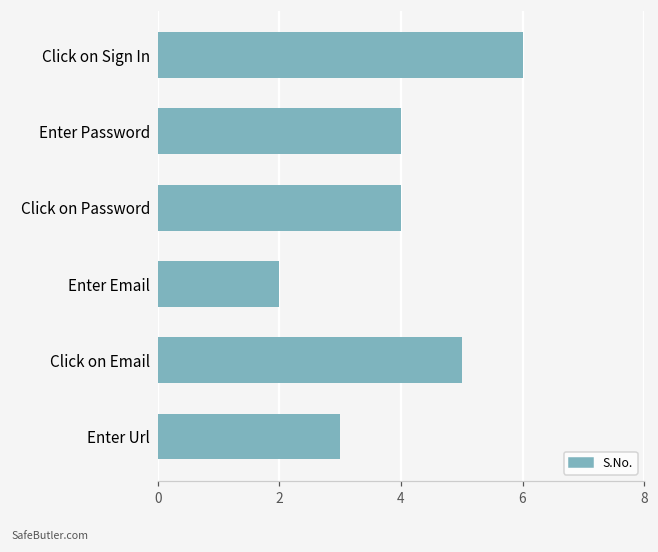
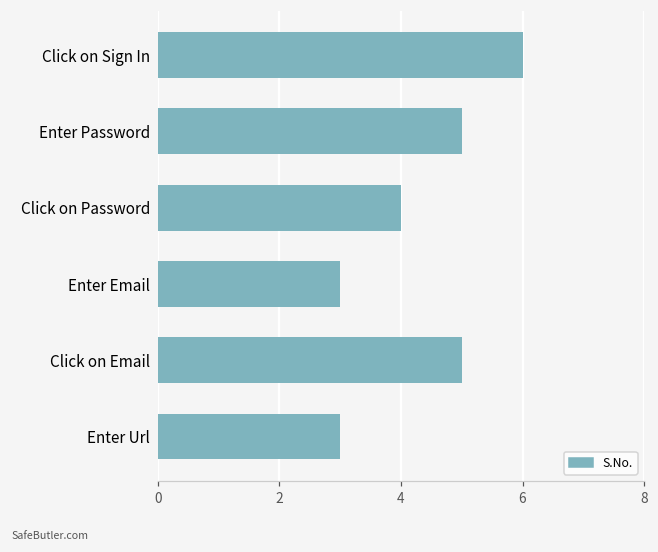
Enter Password: 4 -> 5
Enter Email: 2 -> 3
